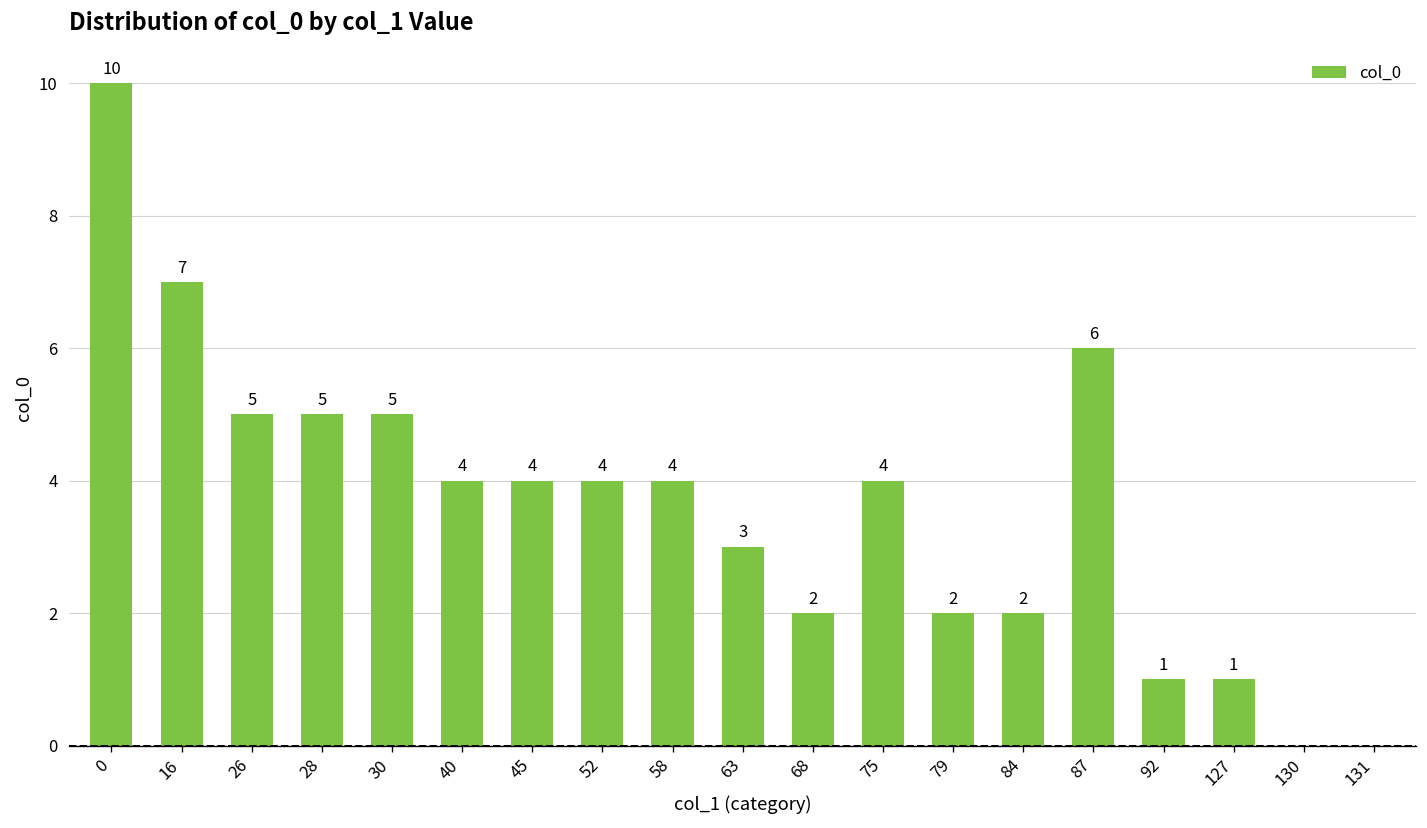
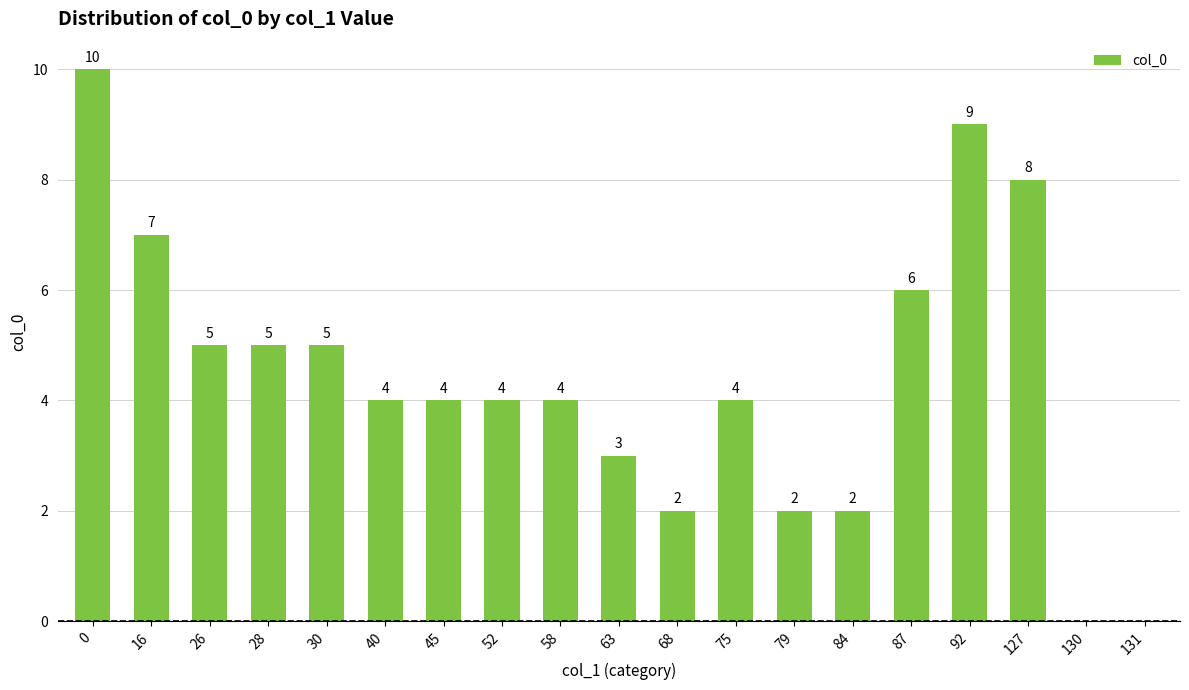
92: 1 -> 9
127: 1 -> 8
